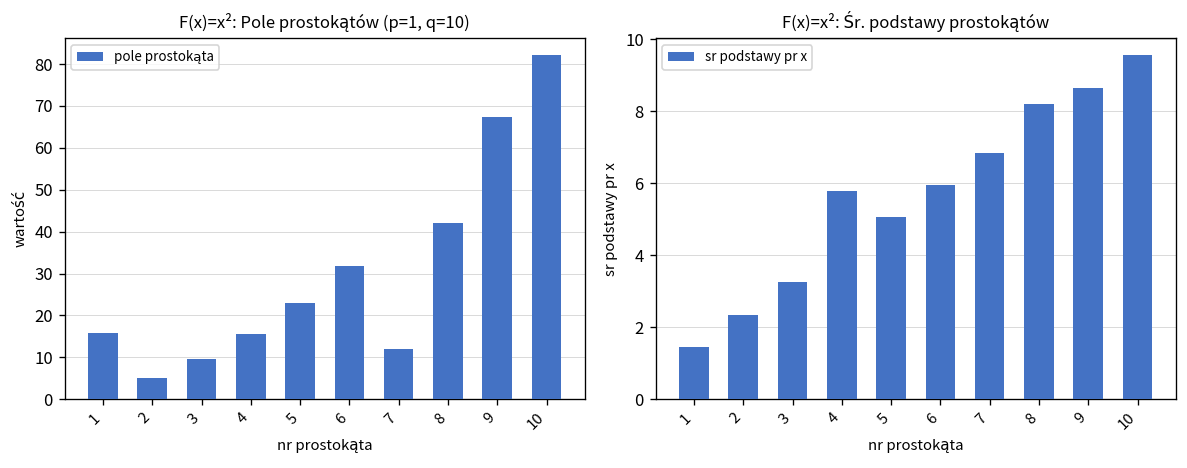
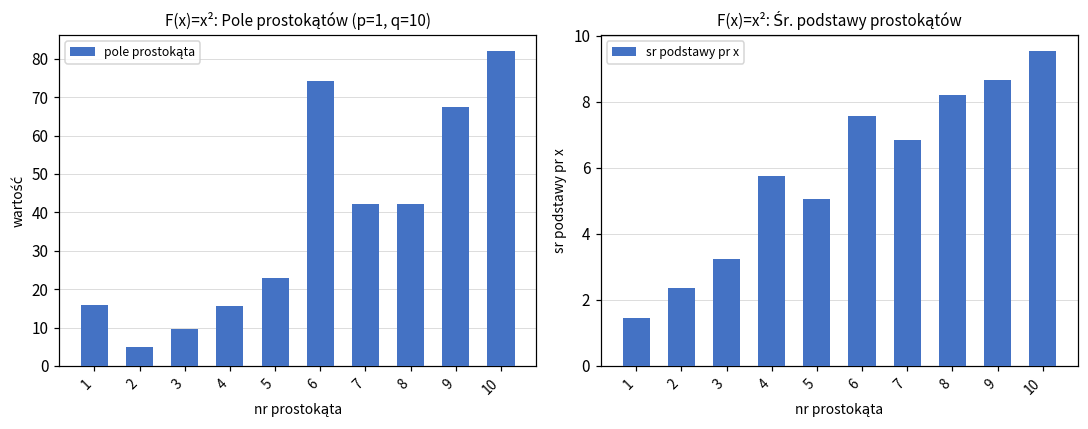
F(x)=x²: Pole prostokątów (p=1, q=10), 6: 32 -> 74
F(x)=x²: Pole prostokątów (p=1, q=10), 7: 12 -> 42
F(x)=x²: Śr. podstawy prostokątów, 6: 6.0 -> 7.6
